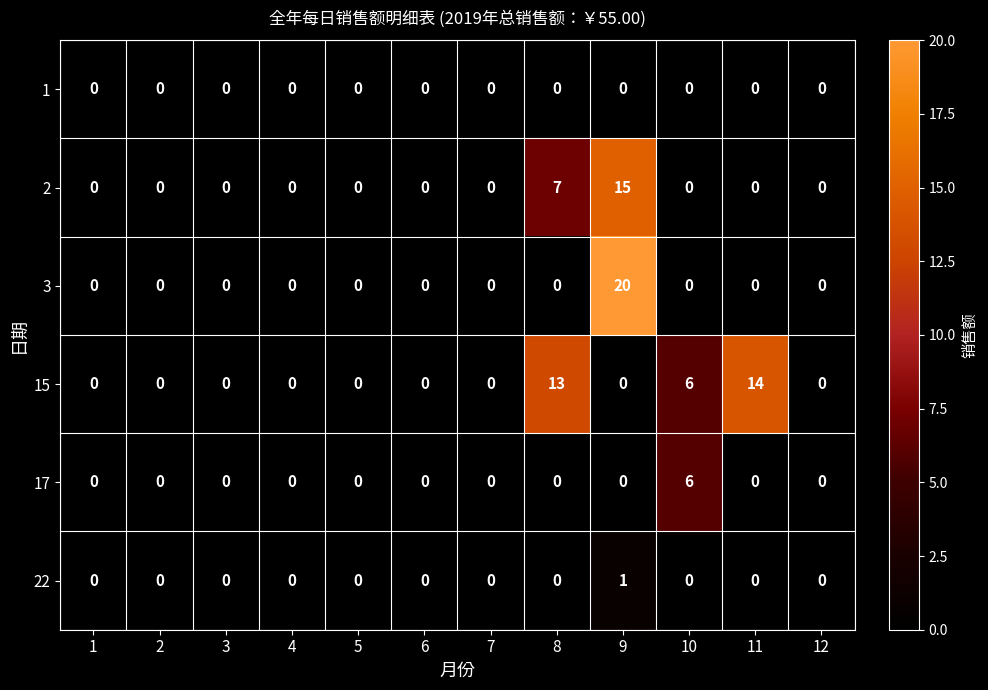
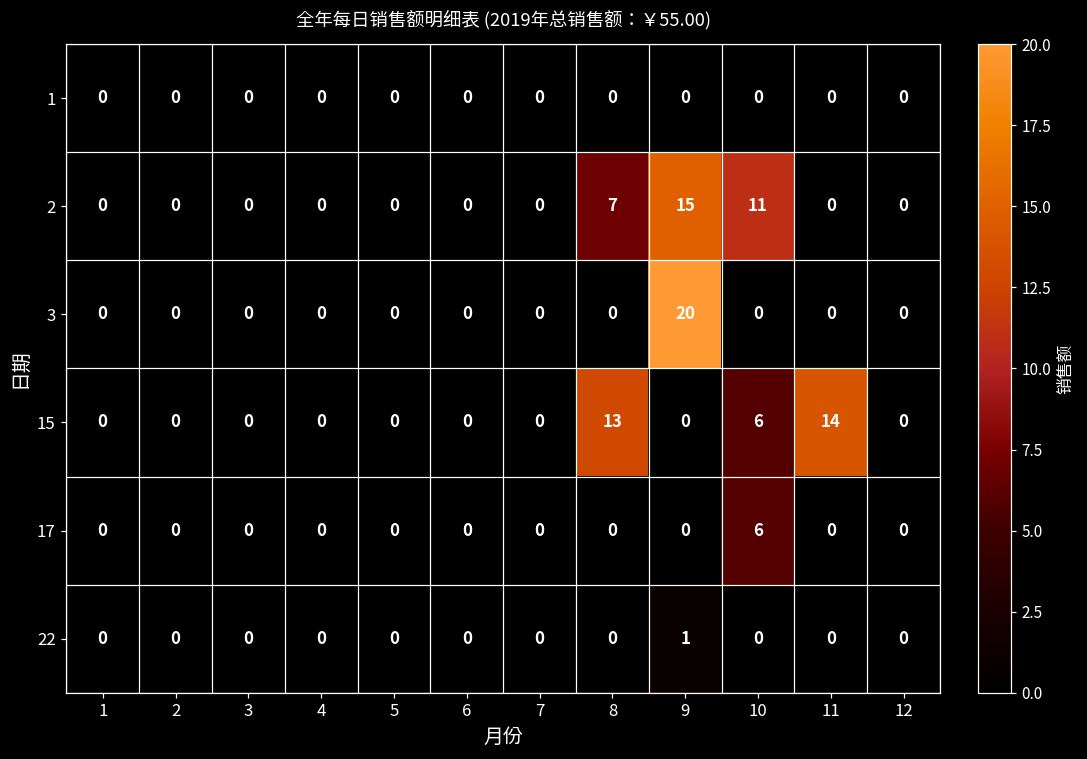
2, 10: 0 -> 11
